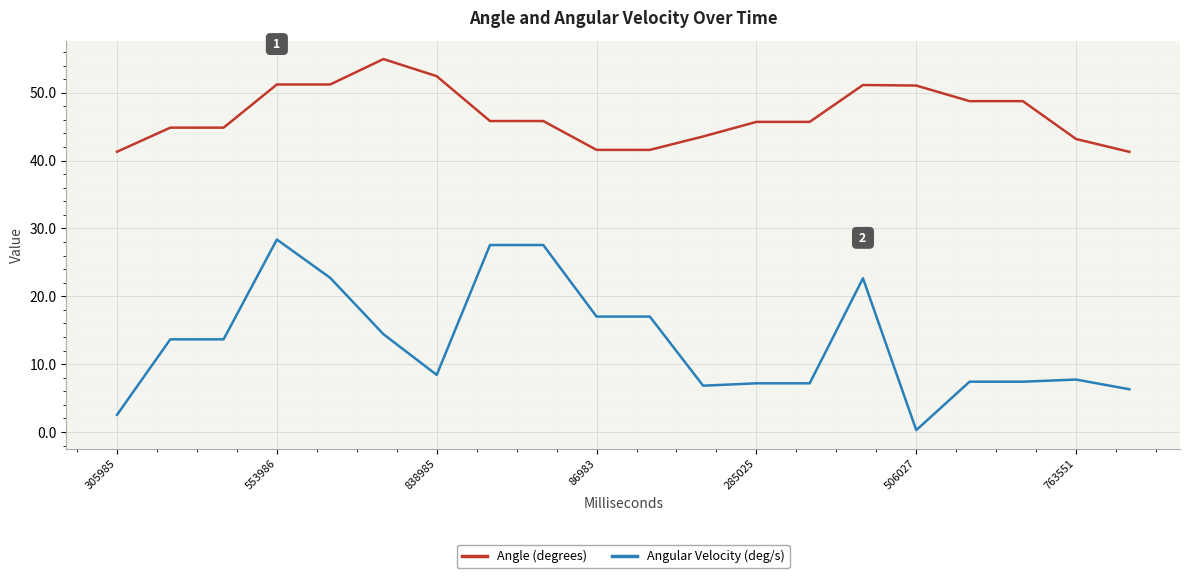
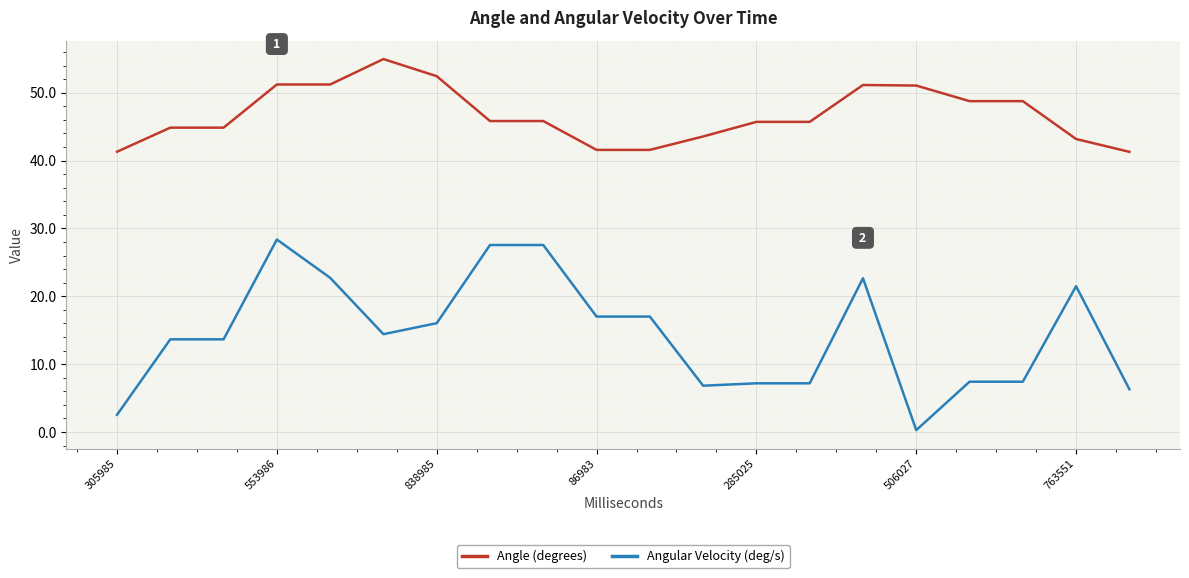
Angular Velocity (deg/s), 838985: 8 -> 16
Angular Velocity (deg/s), 763551: 8 -> 21
